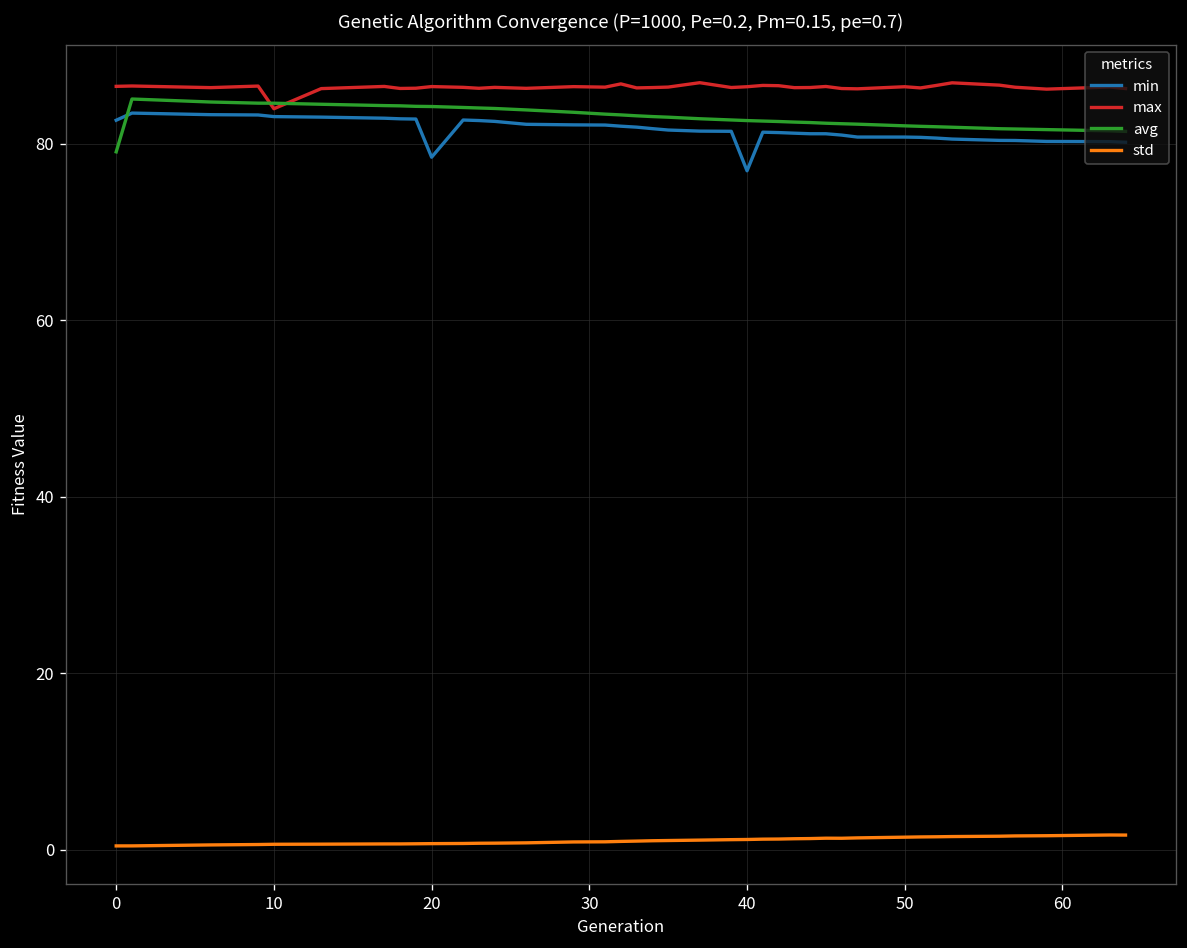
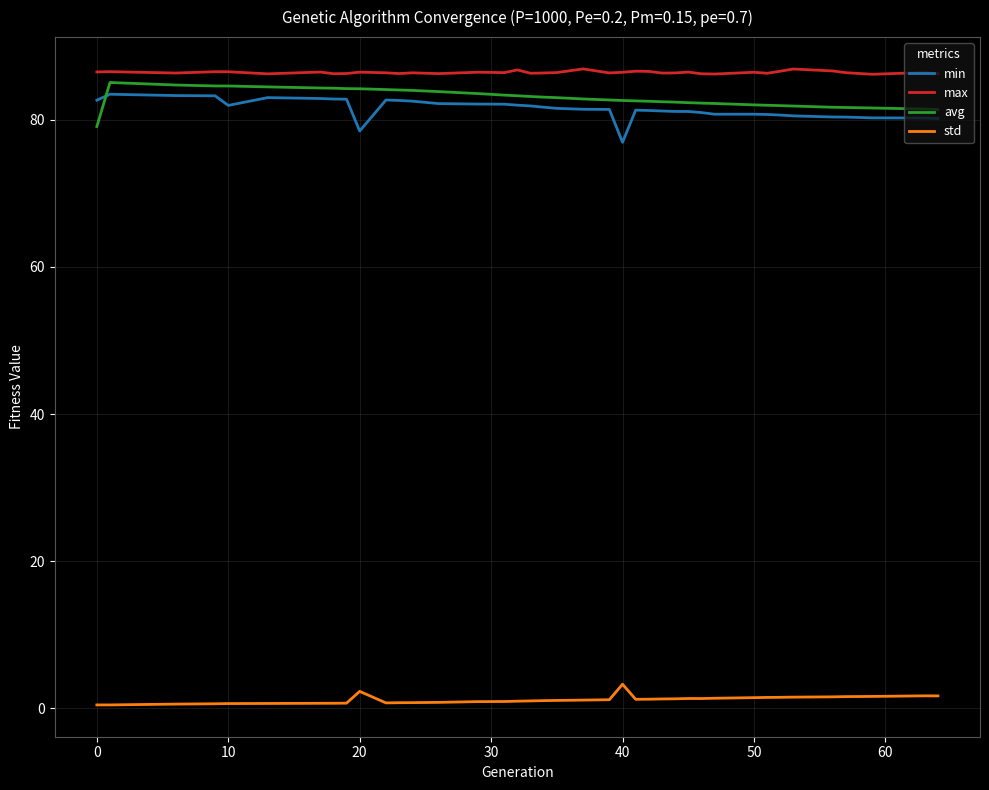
min, 10: 83 -> 82
max, 10: 84 -> 87
std, 20: 1 -> 2
std, 40: 1 -> 3
